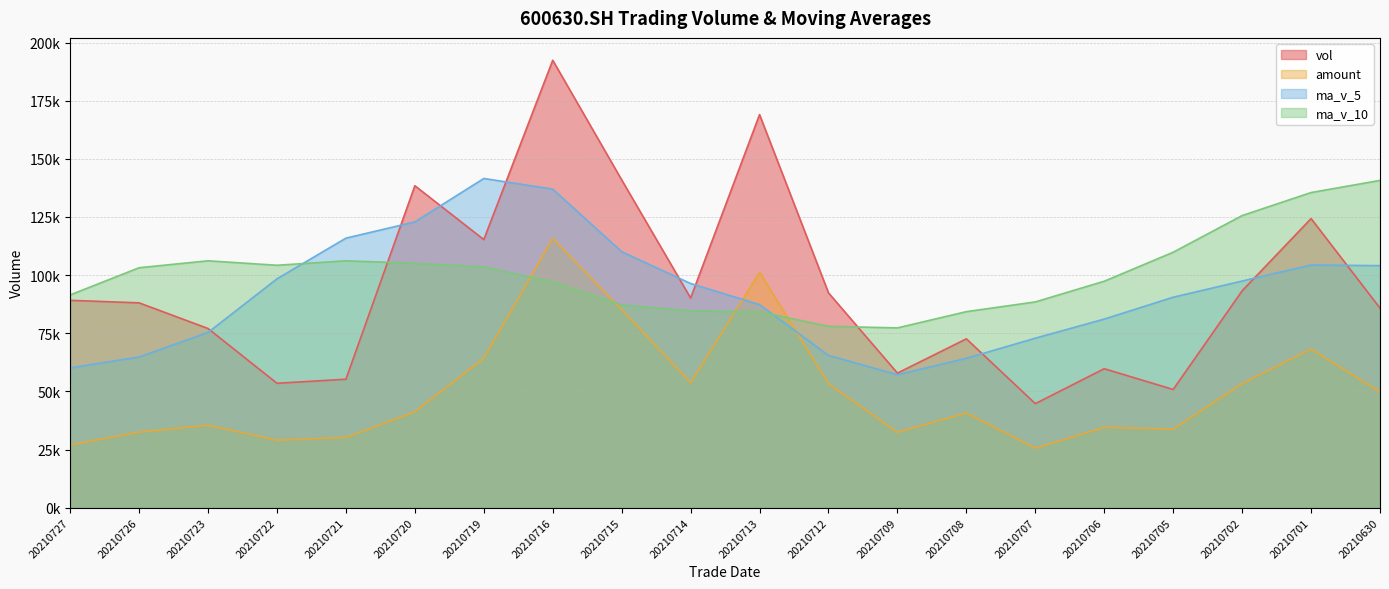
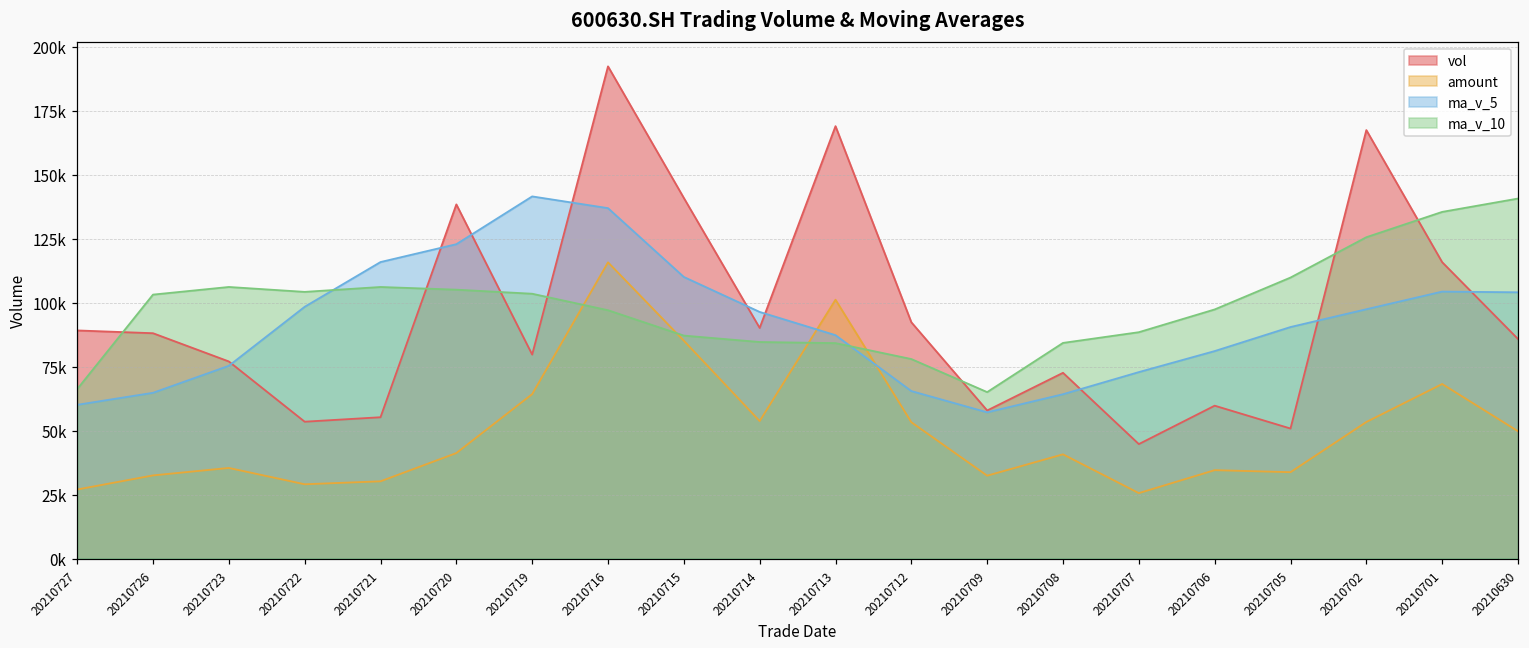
ma_v_10, 20210727: 91000 -> 66000
vol, 20210719: 115000 -> 80000
ma_v_10, 20210709: 77000 -> 65000
vol, 20210702: 93000 -> 167000
vol, 20210701: 124000 -> 116000
